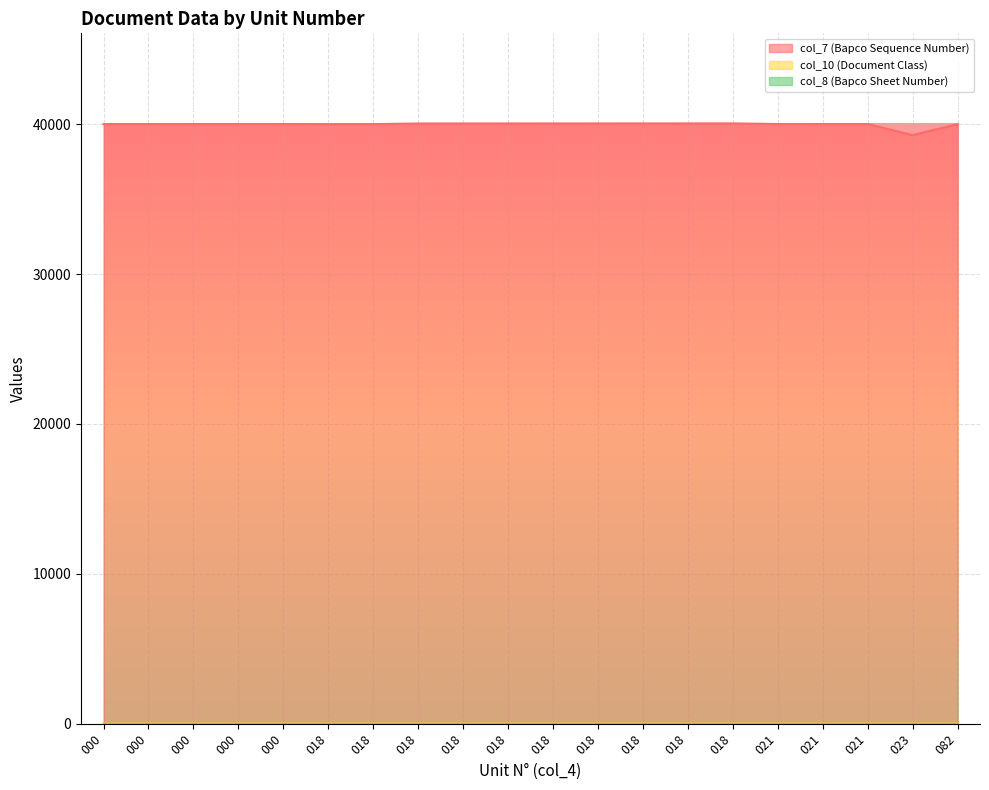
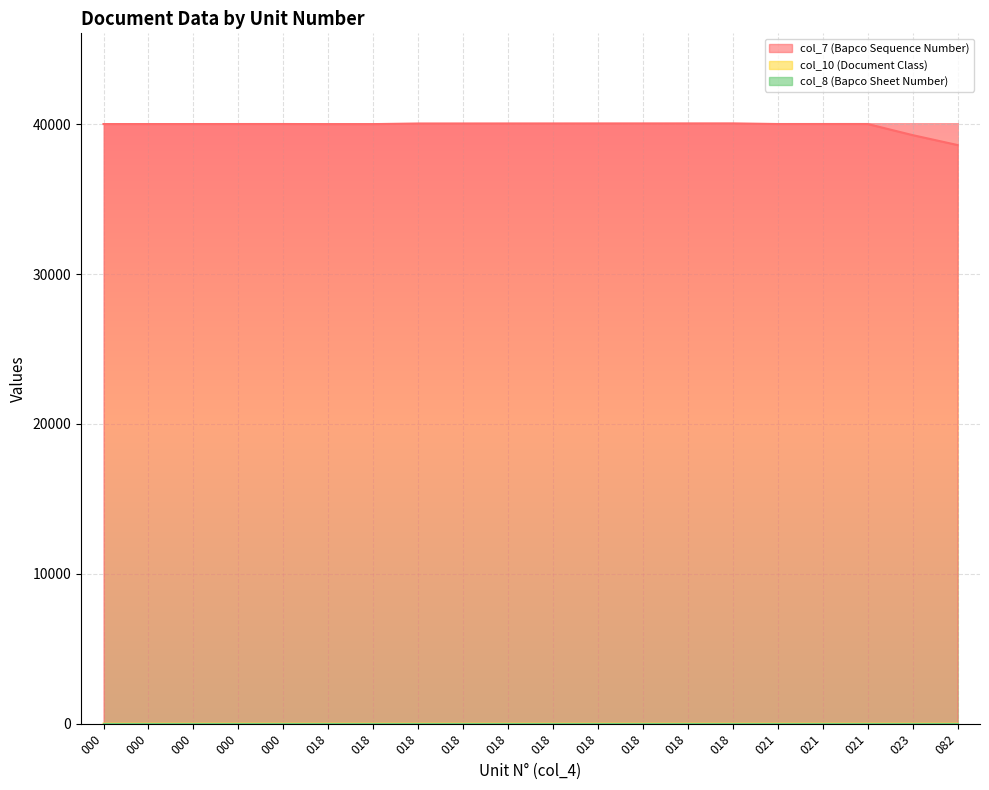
col_7 (Bapco Sequence Number), 082: 40000 -> 38600
